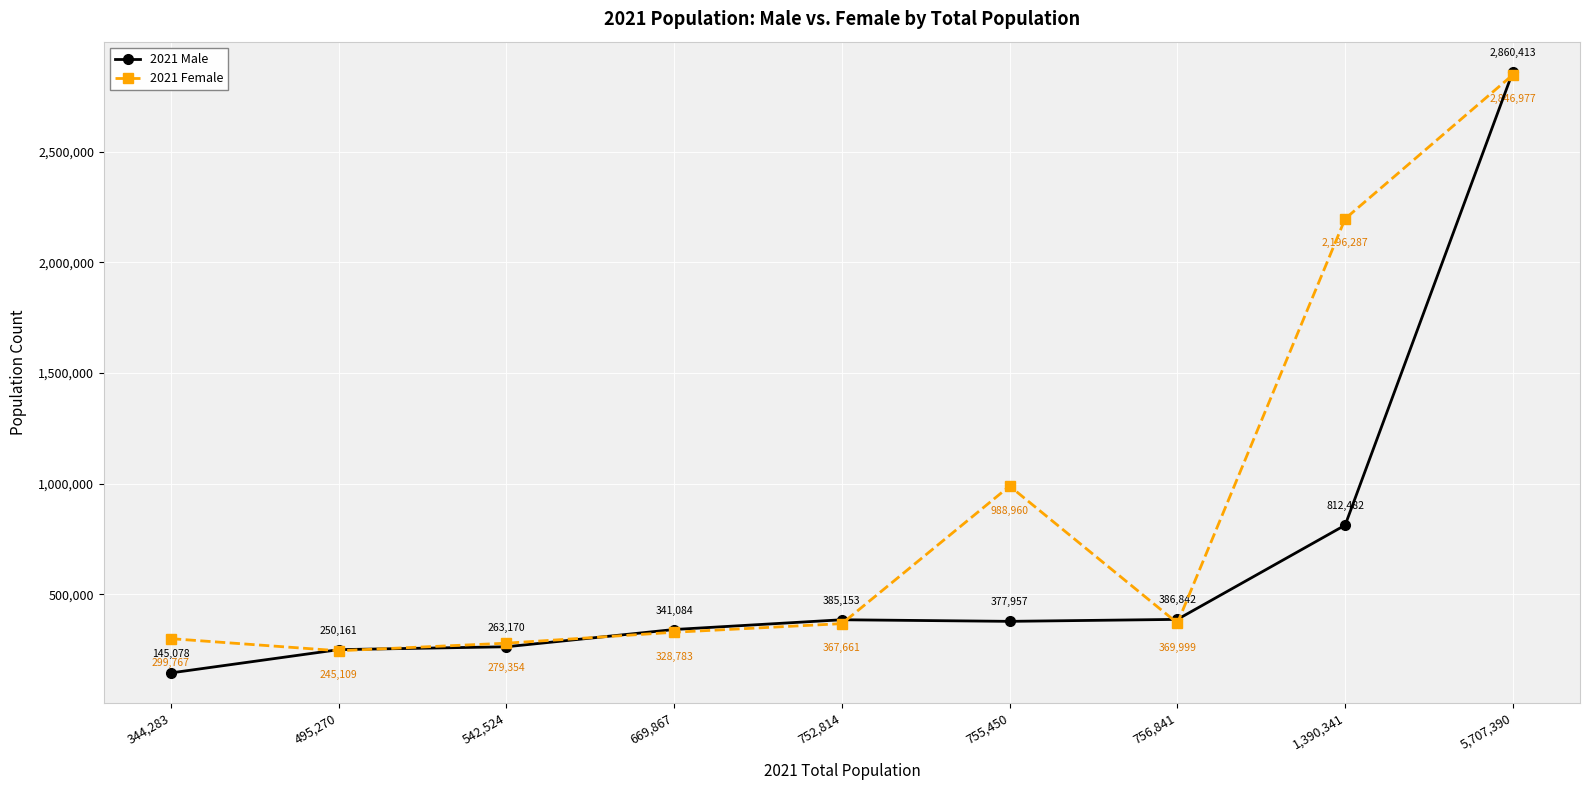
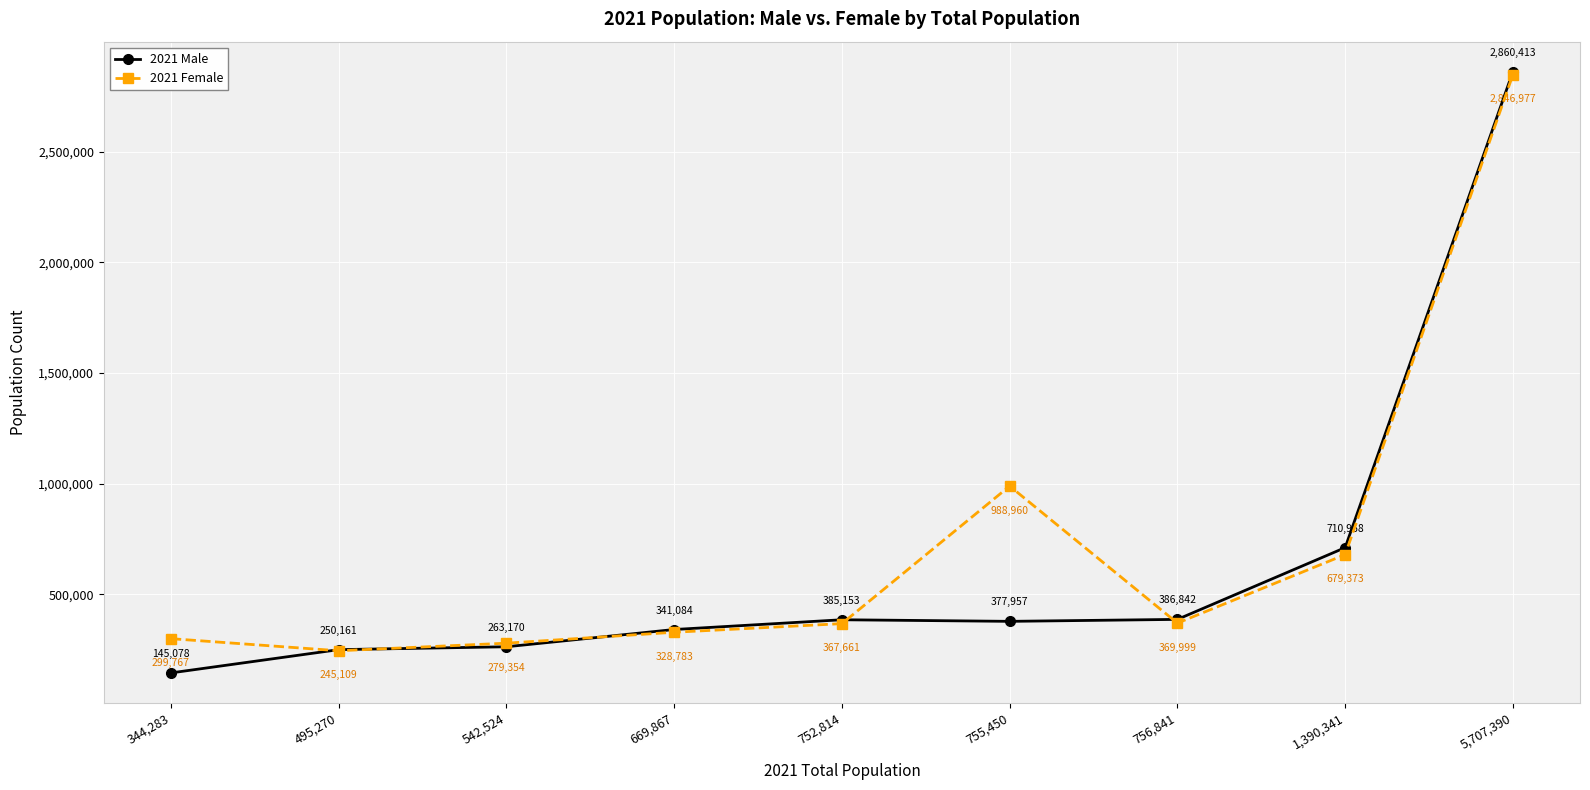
2021 Male, 1,390,341: 812,482 -> 710,968
2021 Female, 1,390,341: 2,196,287 -> 679,373
